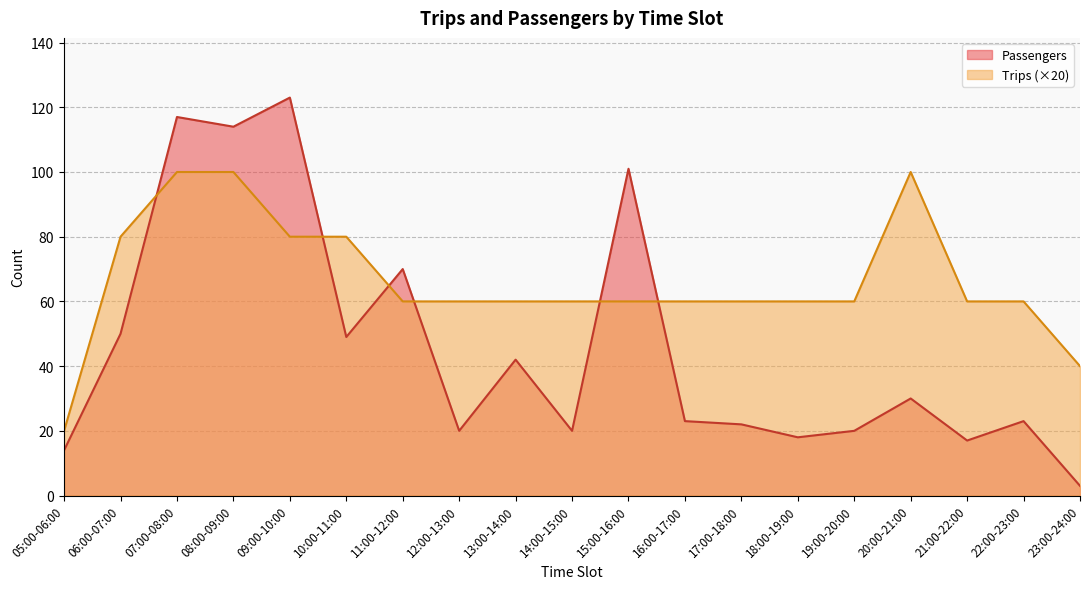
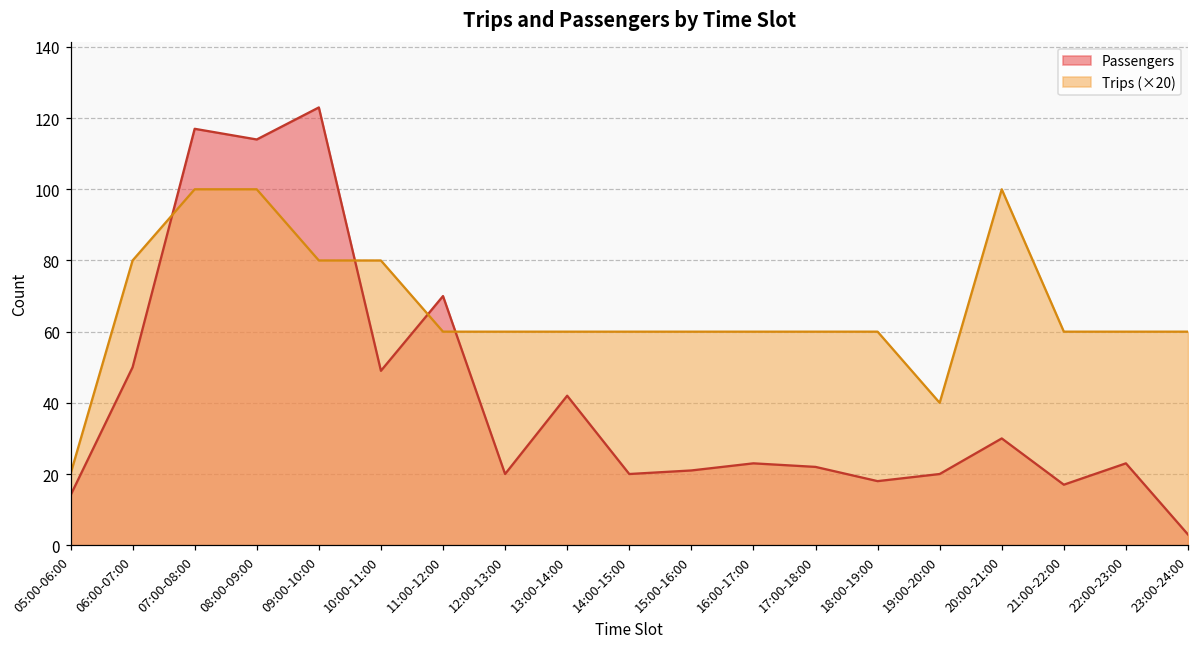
Passengers, 15:00-16:00: 101 -> 21
Trips (×20), 19:00-20:00: 60 -> 40
Trips (×20), 23:00-24:00: 40 -> 60
